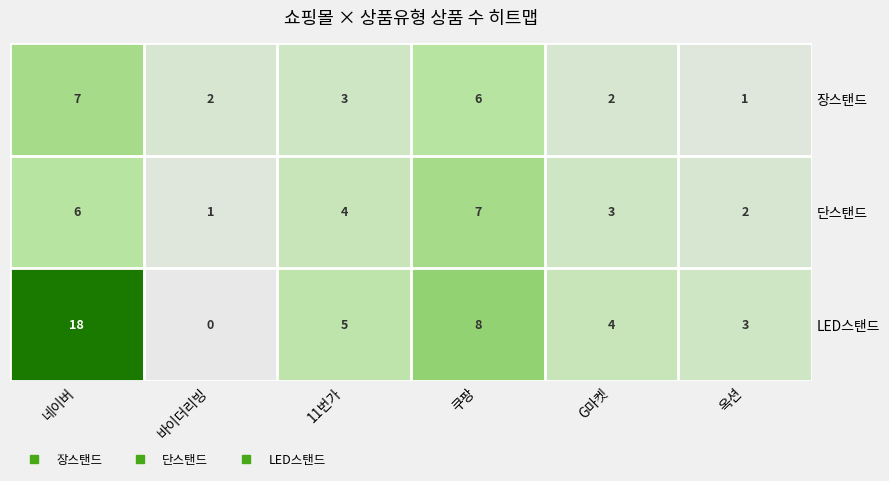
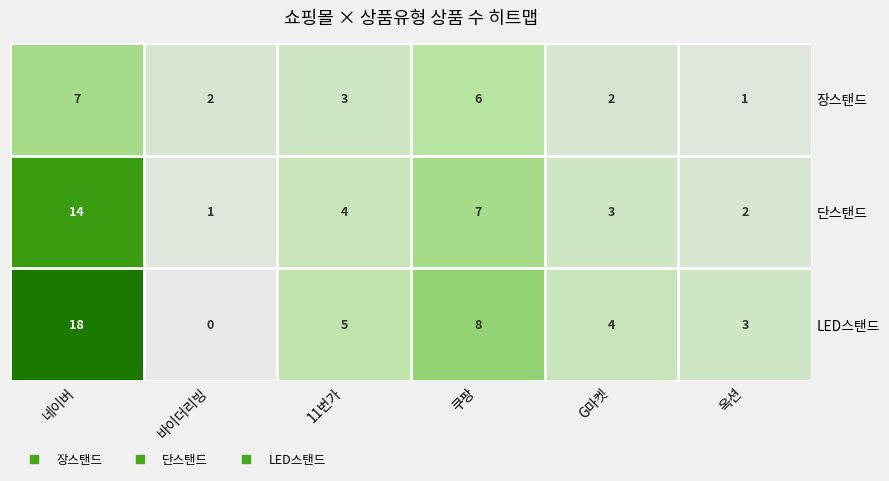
단스탠드, 네이버: 6 -> 14
